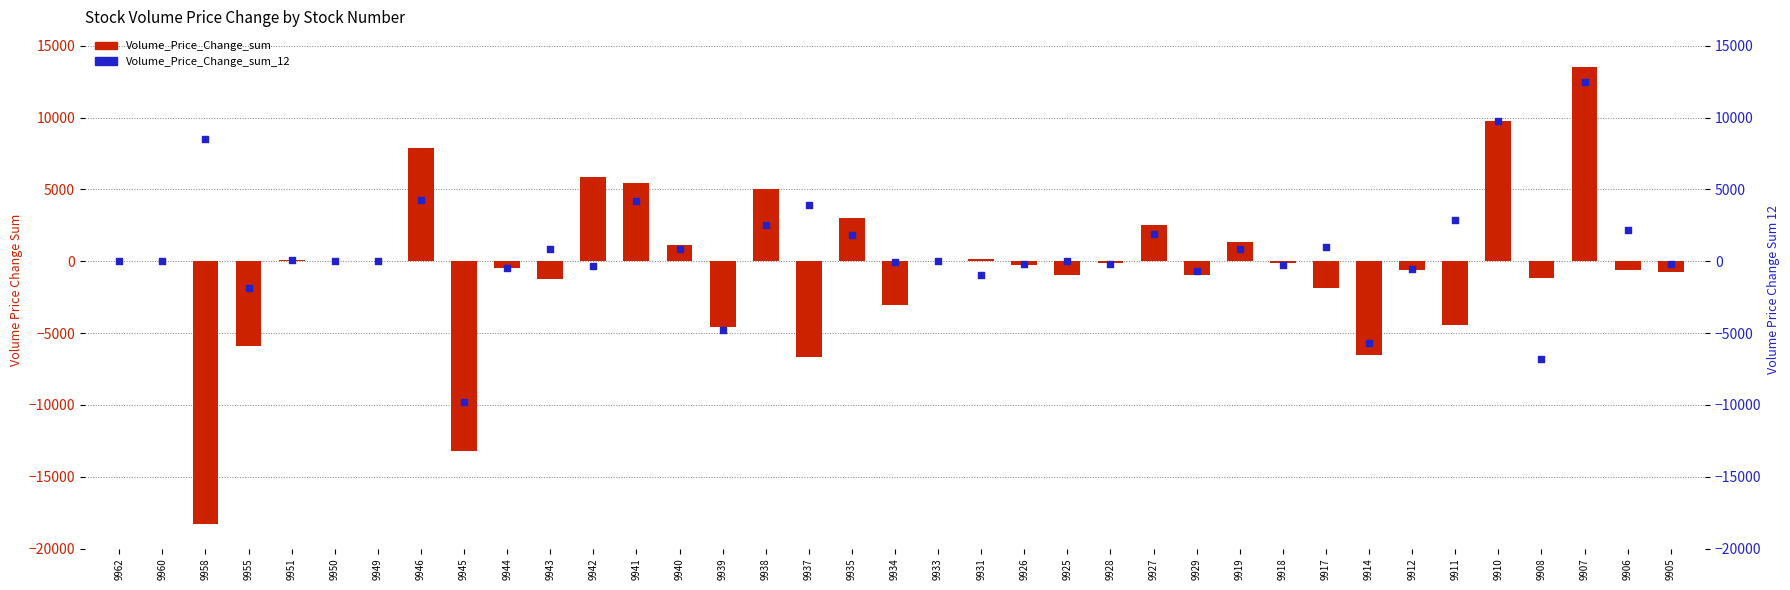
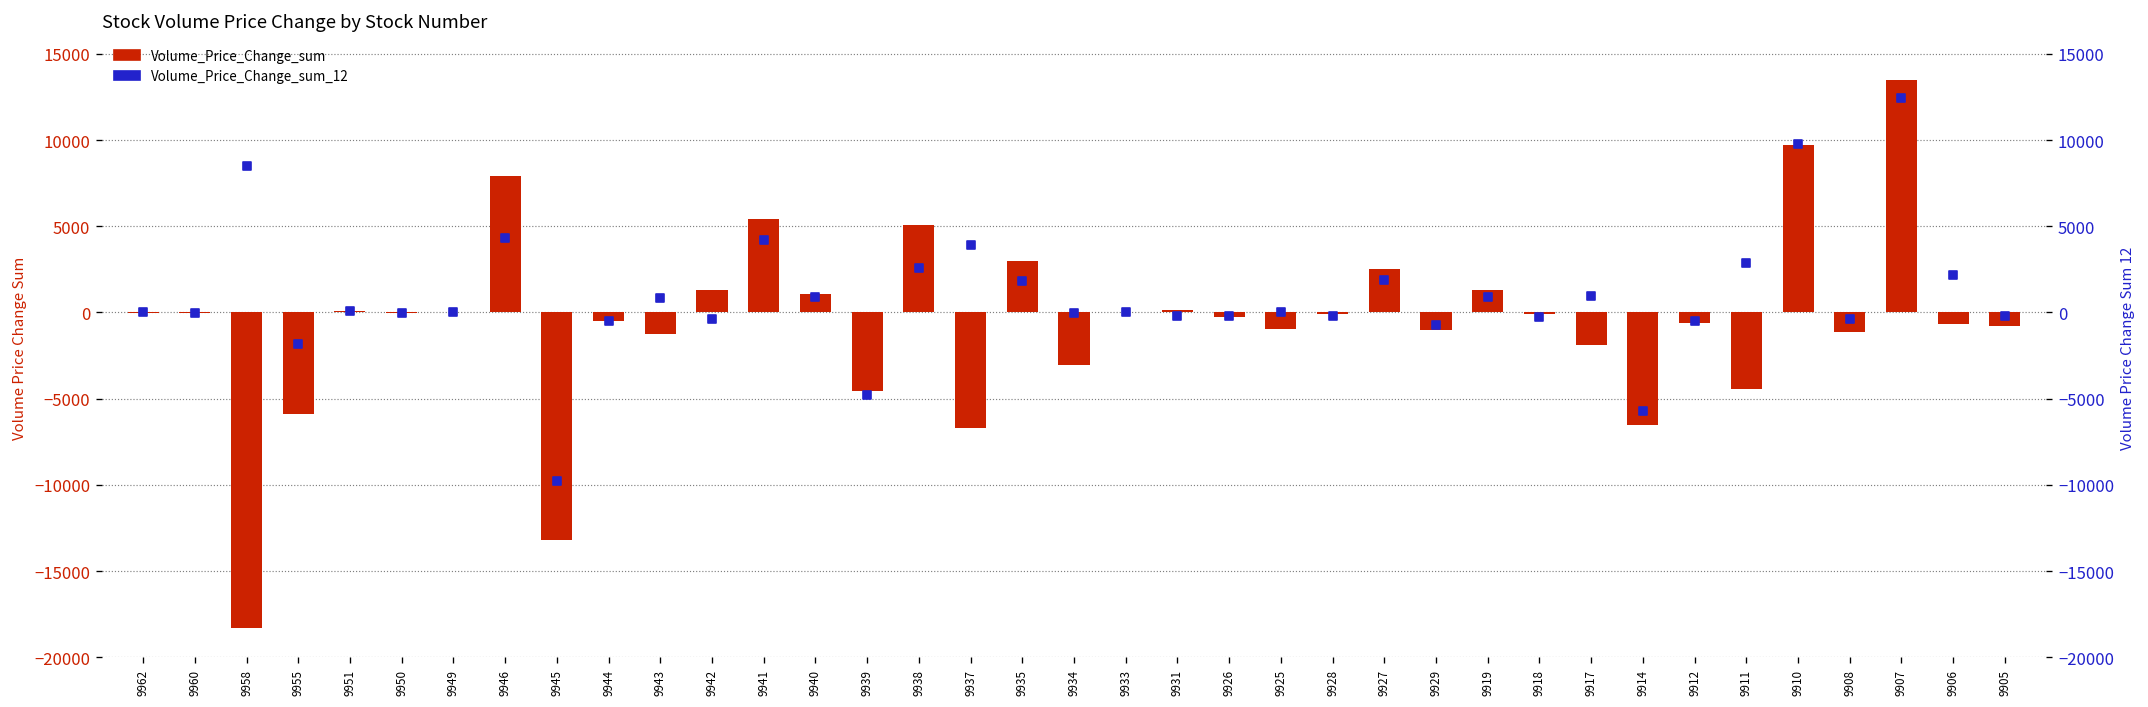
Volume_Price_Change_sum, 9942: 5800 -> 1300
Volume_Price_Change_sum_12, 9931: -1000 -> -200
Volume_Price_Change_sum_12, 9908: -6800 -> -400
